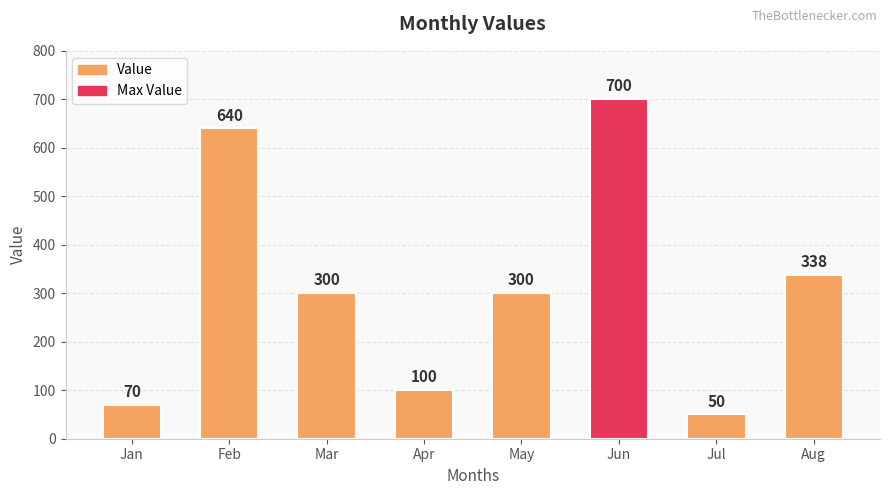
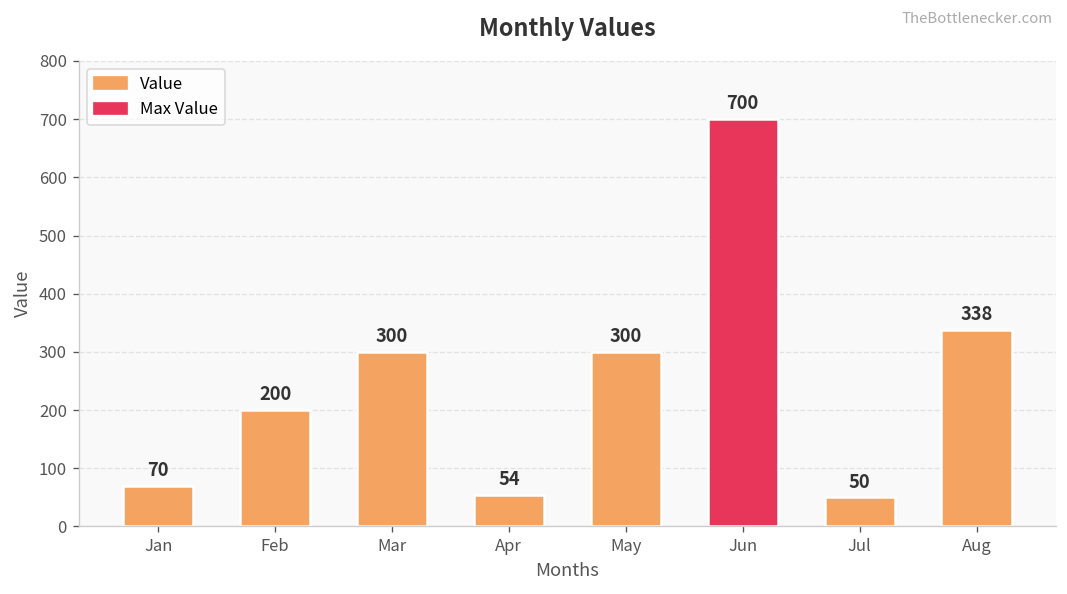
Feb: 640 -> 200
Apr: 100 -> 54
